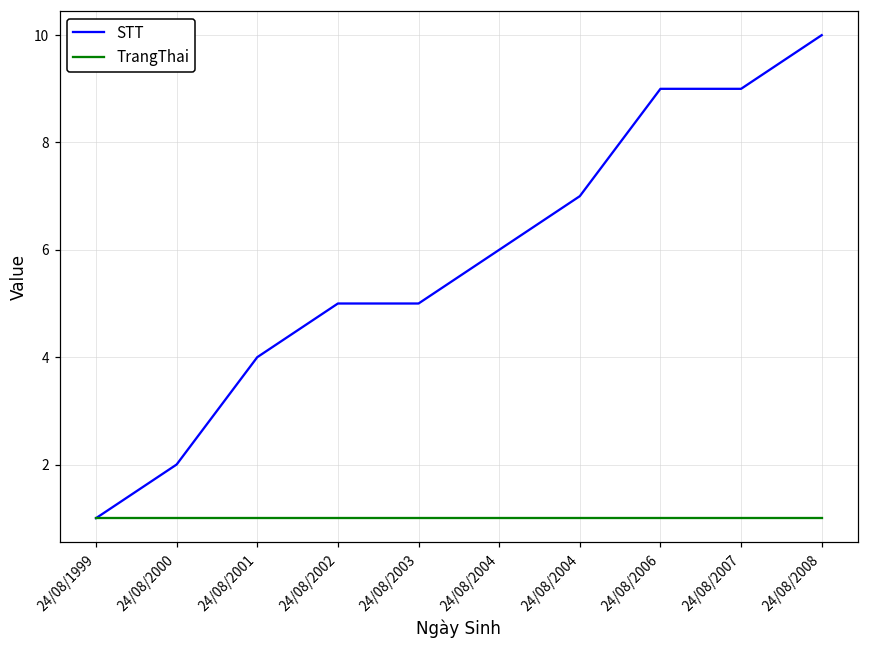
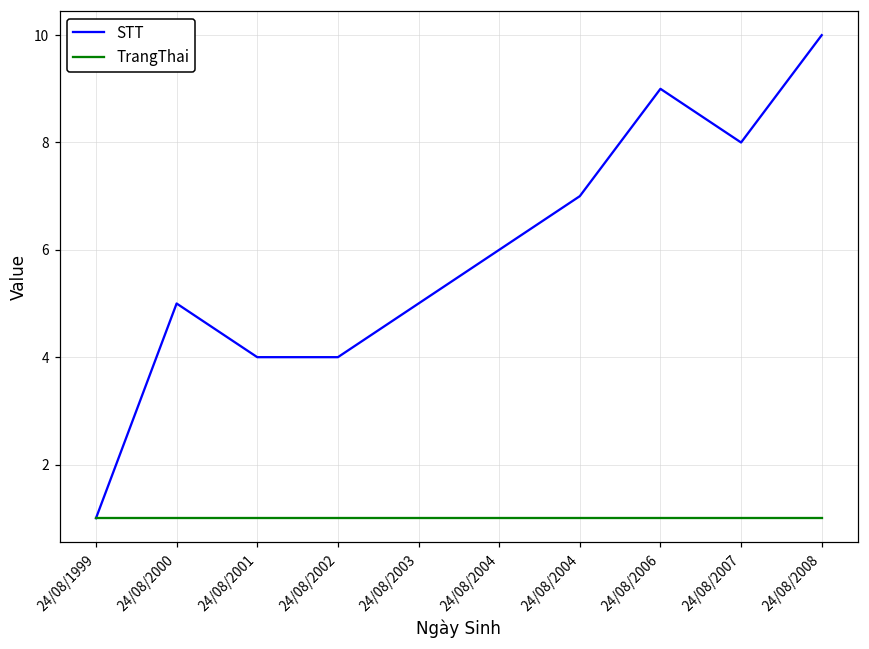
STT, 24/08/2000: 2 -> 5
STT, 24/08/2002: 5 -> 4
STT, 24/08/2007: 9 -> 8
